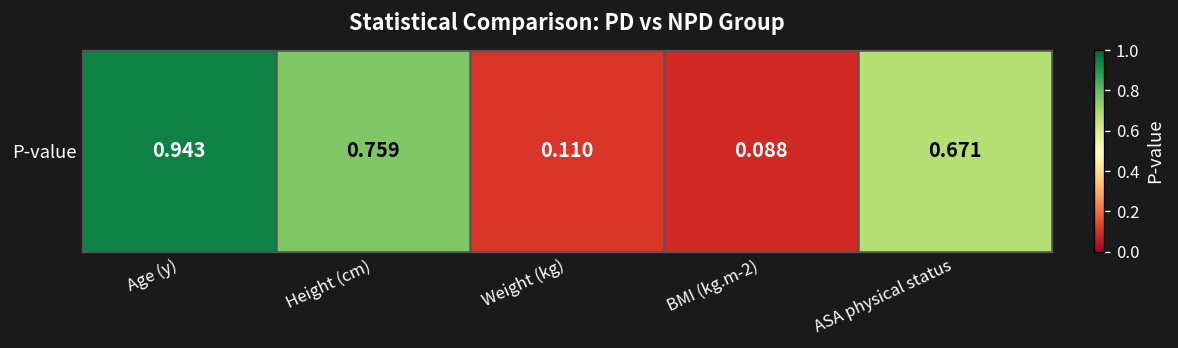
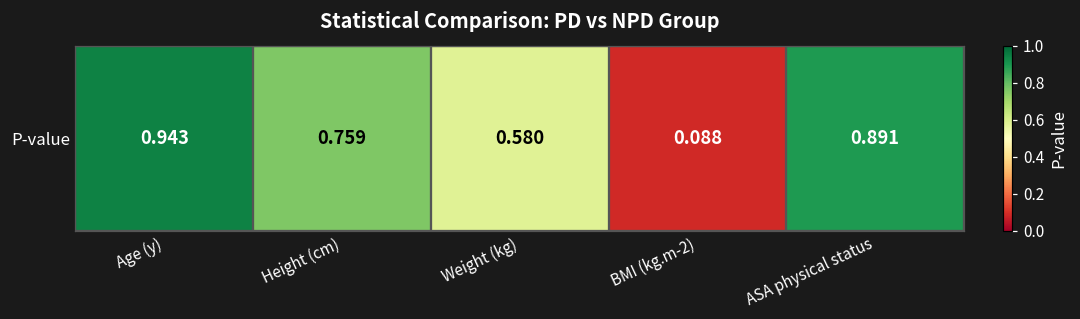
P-value, Weight (kg): 0.110 -> 0.580
P-value, ASA physical status: 0.671 -> 0.891
